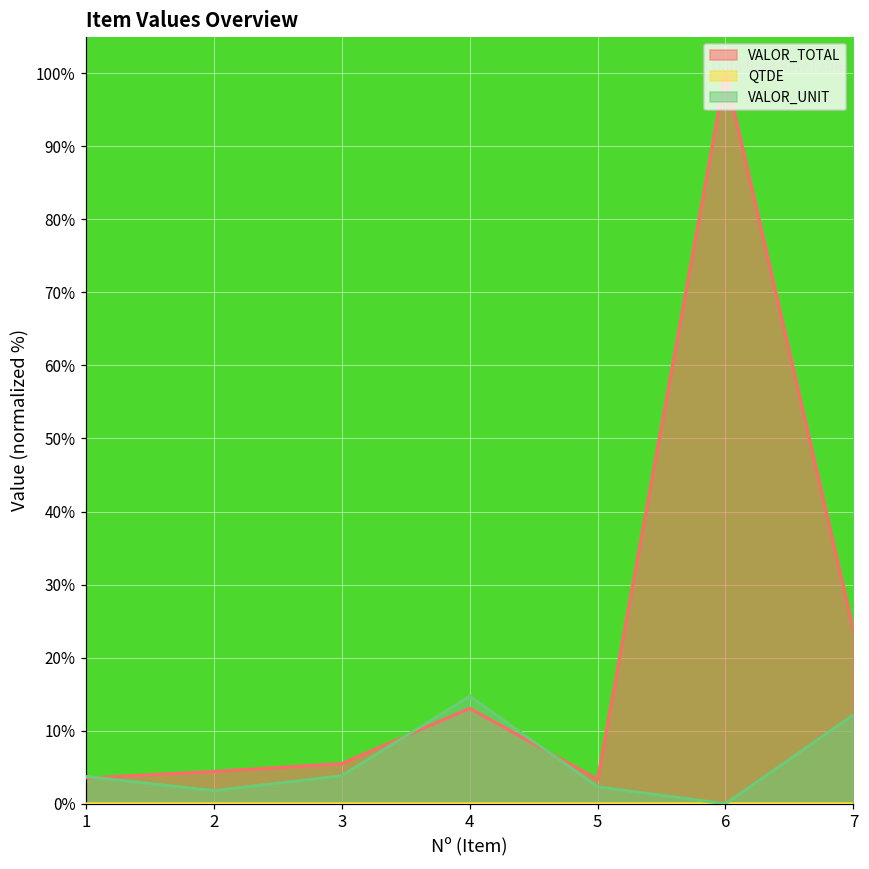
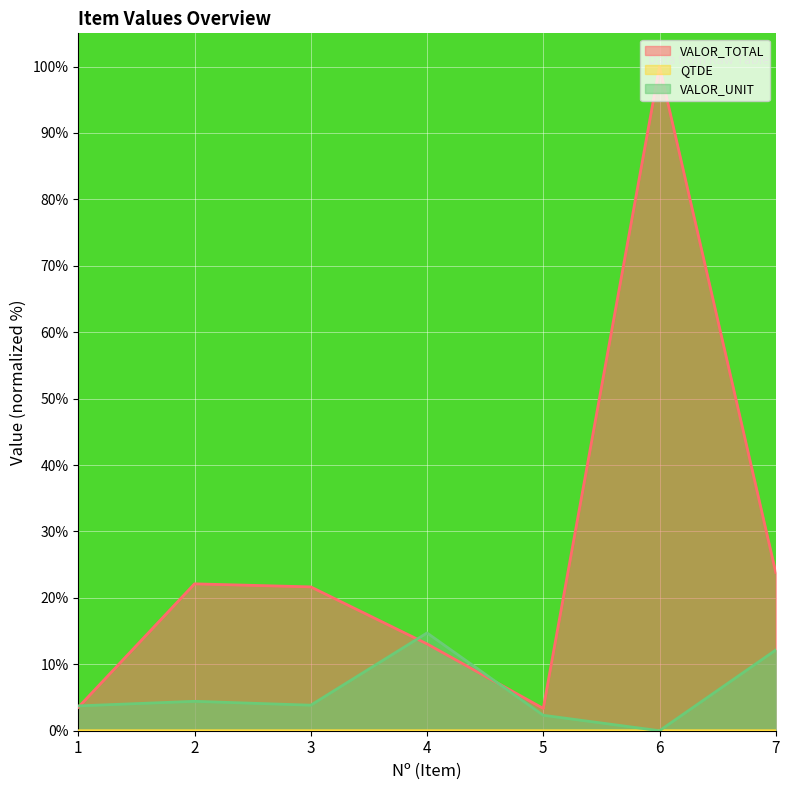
VALOR_TOTAL, 2: 4% -> 22%
VALOR_UNIT, 2: 2% -> 4%
VALOR_TOTAL, 3: 5% -> 22%
